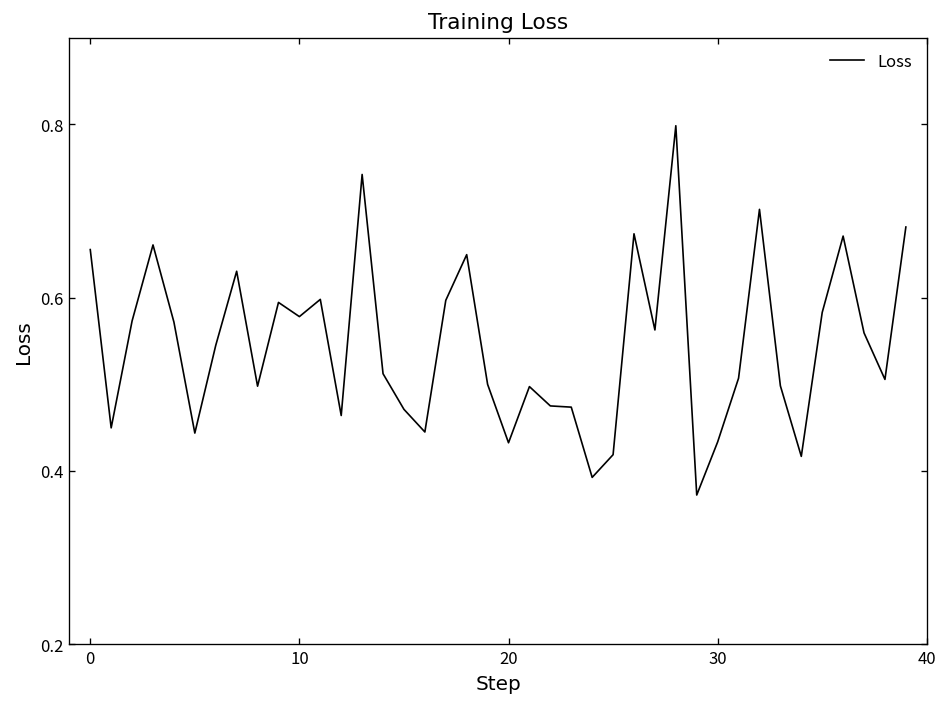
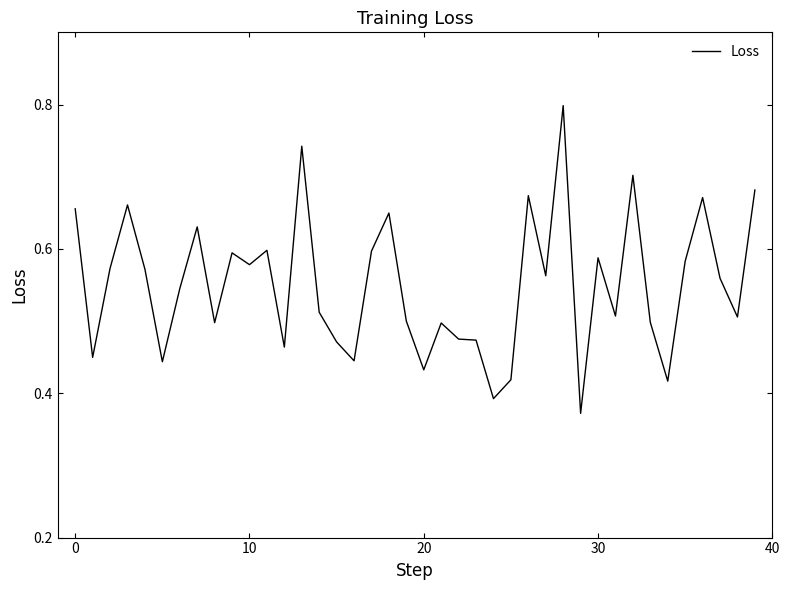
30: 0.43 -> 0.59
